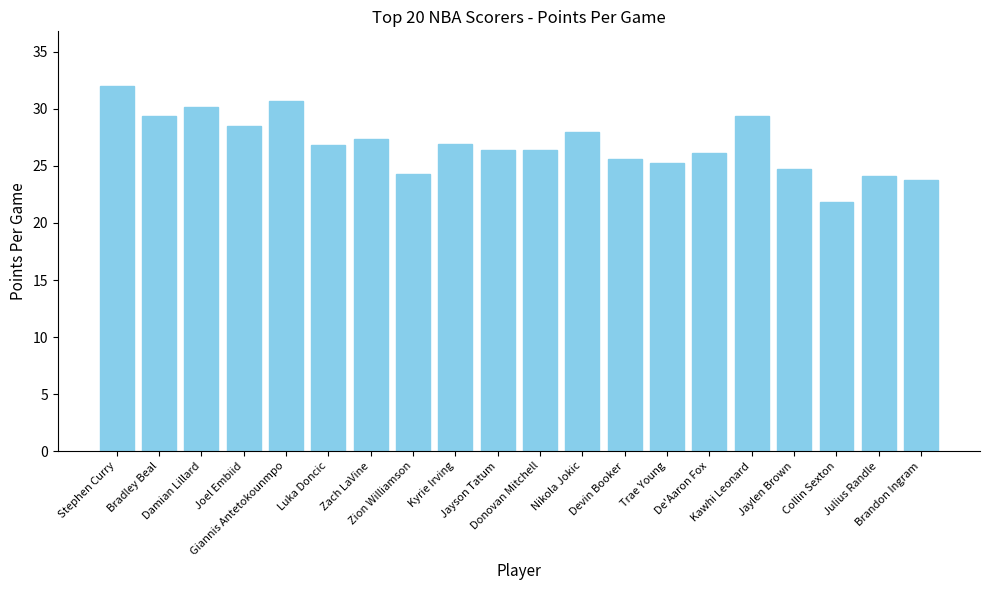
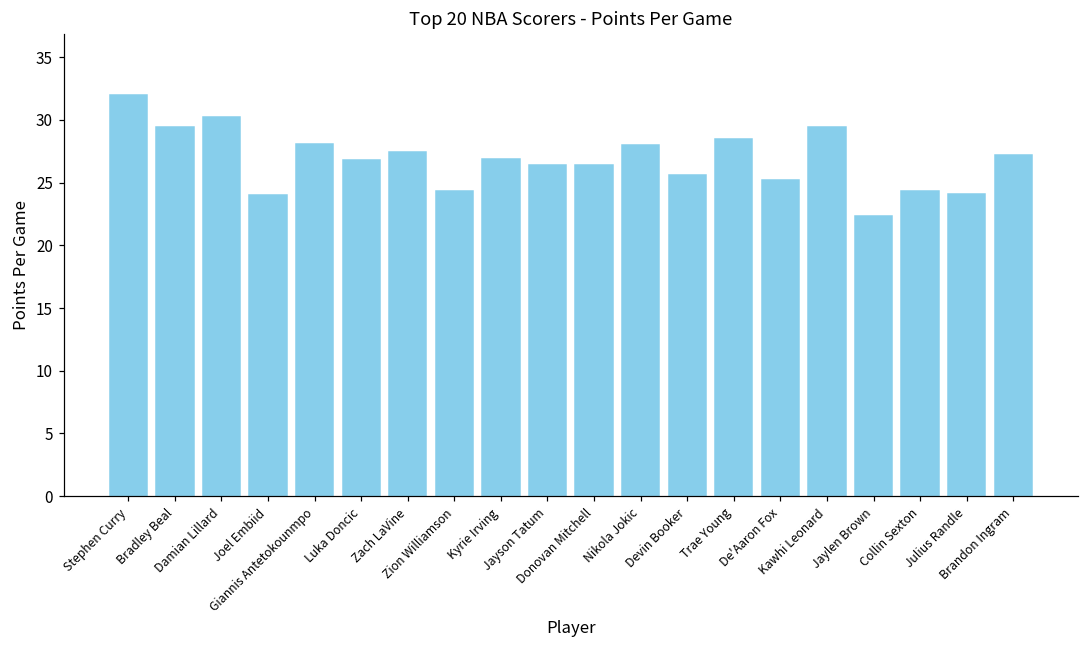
Joel Embiid: 28.5 -> 24.0
Giannis Antetokounmpo: 30.7 -> 28.1
Trae Young: 25.3 -> 28.5
De'Aaron Fox: 26.1 -> 25.2
Jaylen Brown: 24.7 -> 22.3
Collin Sexton: 21.8 -> 24.3
Brandon Ingram: 23.8 -> 27.2
